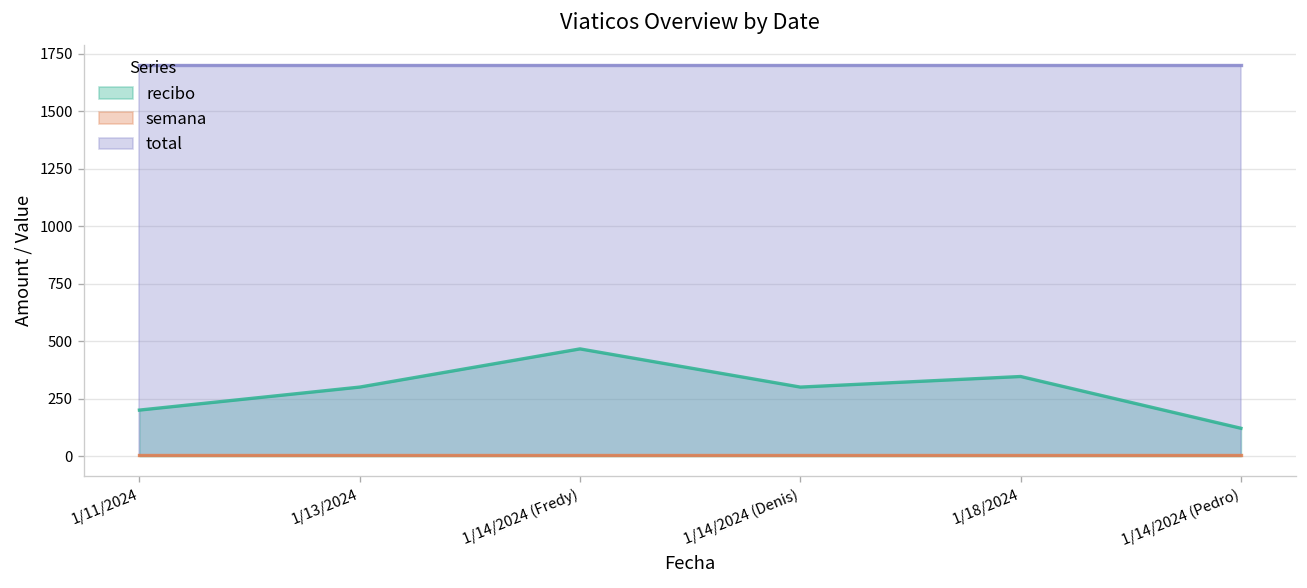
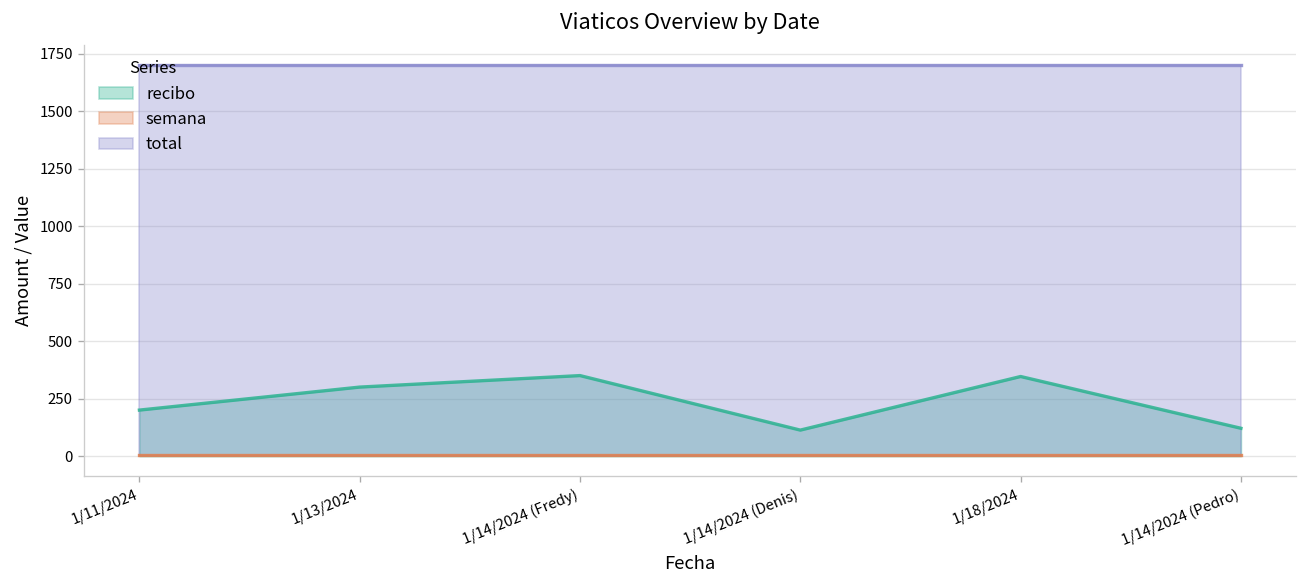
recibo, 1/14/2024 (Fredy): 470 -> 350
recibo, 1/14/2024 (Denis): 300 -> 110
